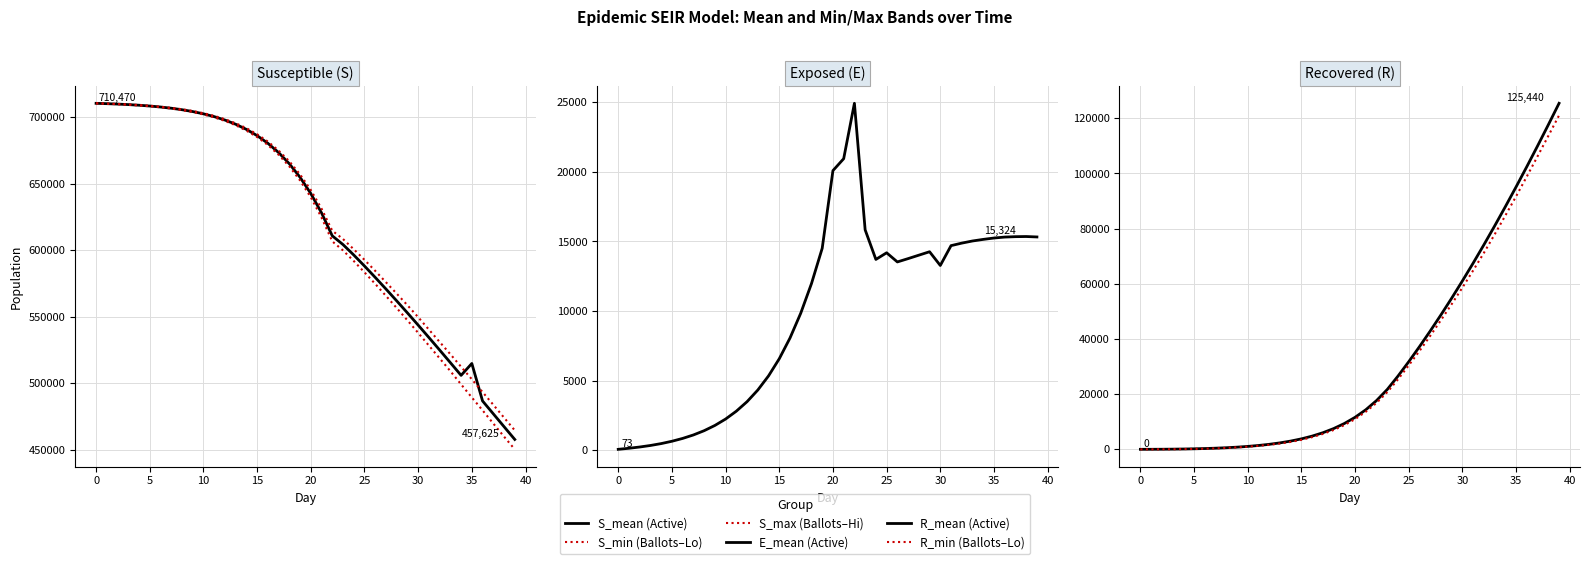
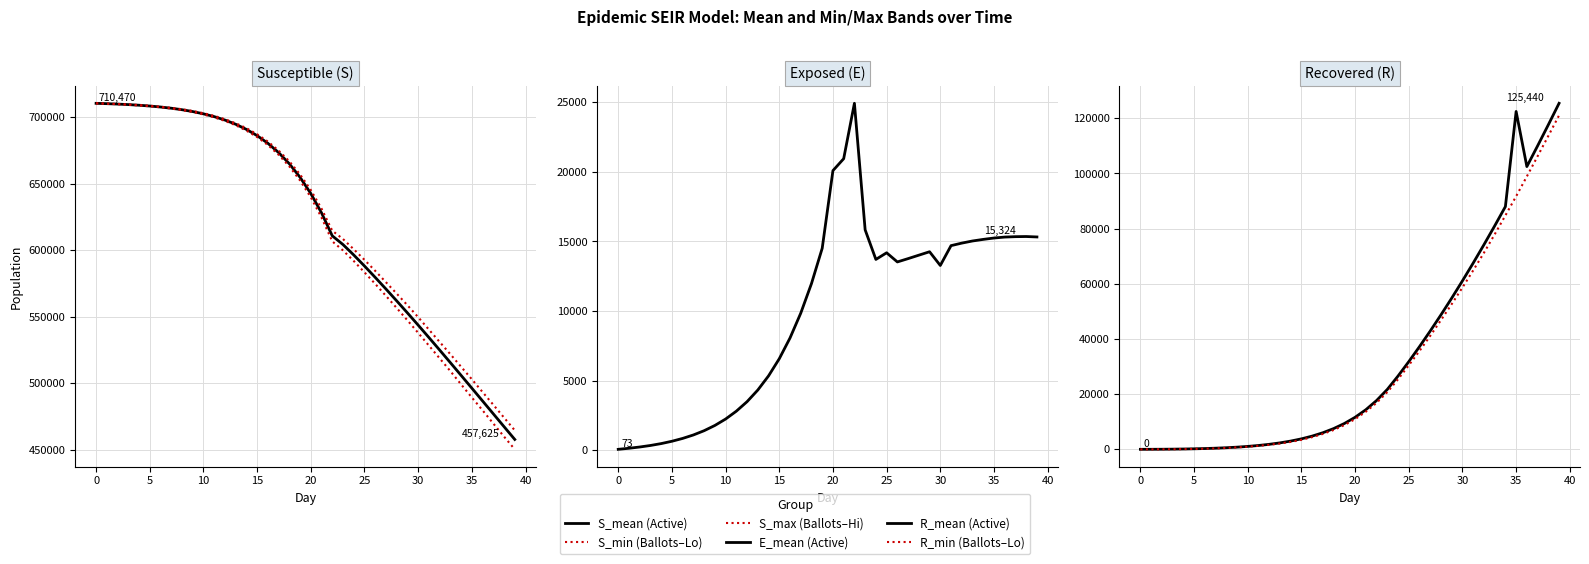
Susceptible (S), S_mean (Active), 35: 515000 -> 496000
Recovered (R), R_mean (Active), 35: 95000 -> 122000
